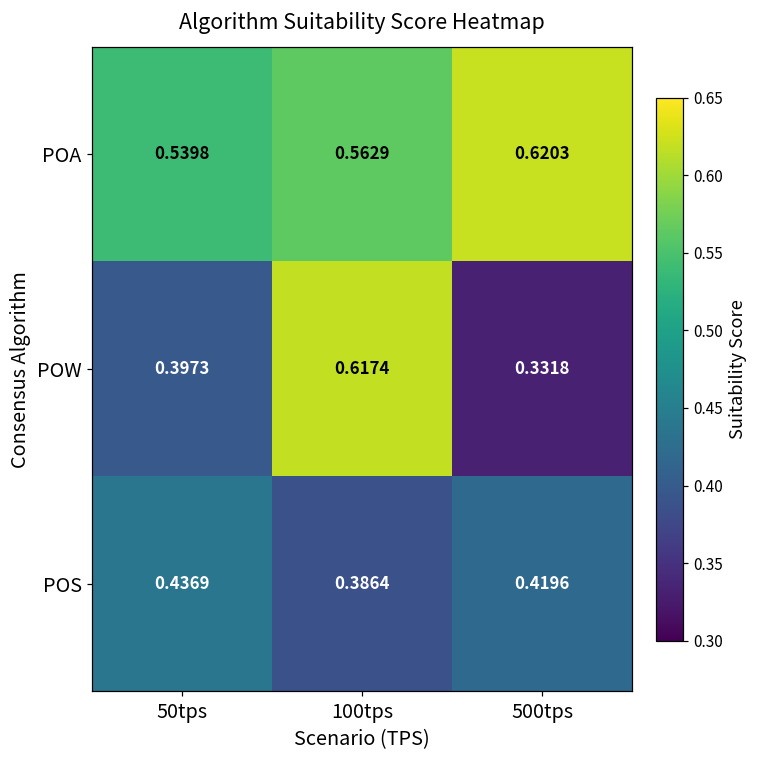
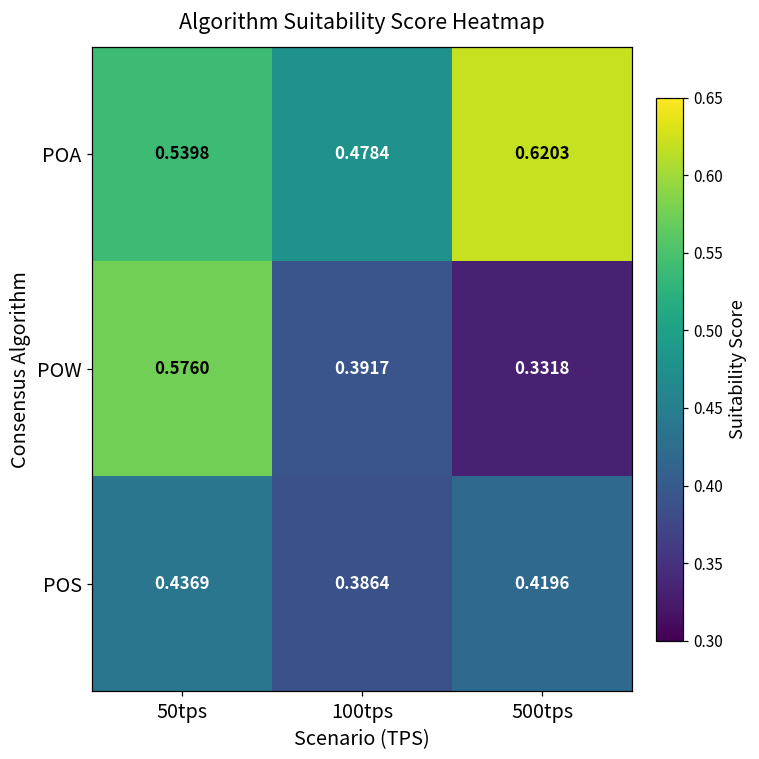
POA, 100tps: 0.5629 -> 0.4784
POW, 50tps: 0.3973 -> 0.5760
POW, 100tps: 0.6174 -> 0.3917
